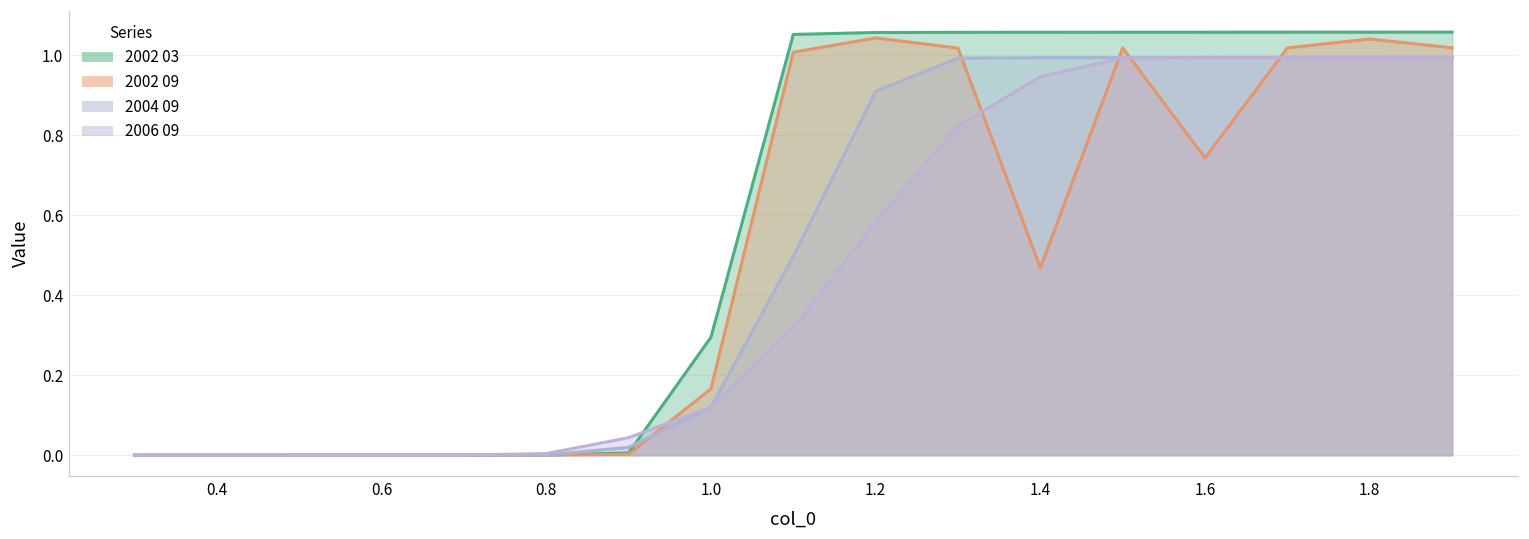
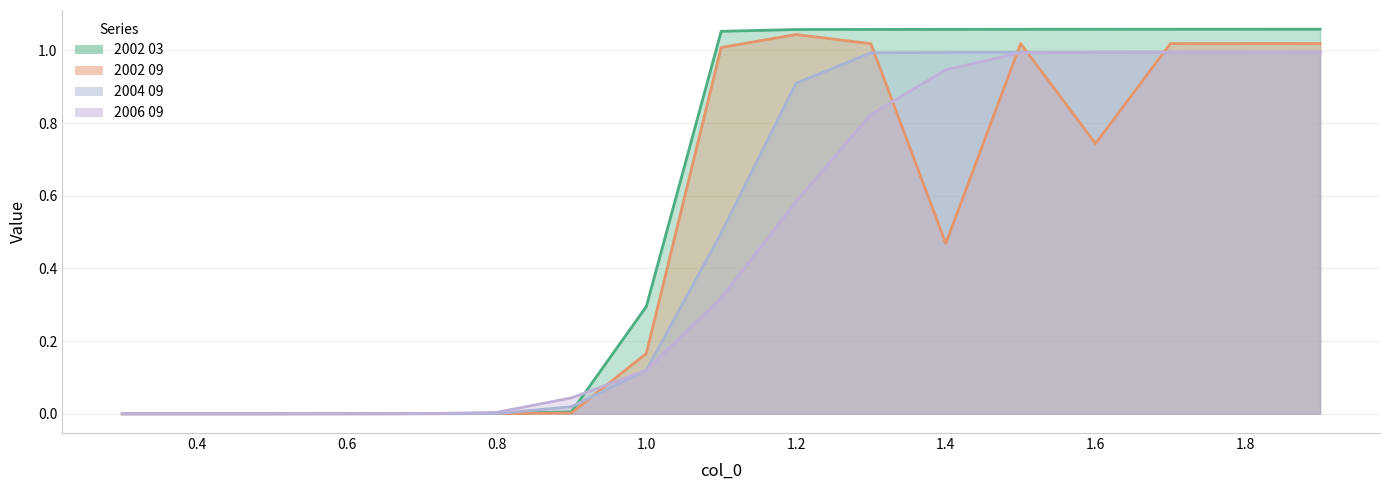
2002 09, 1.8: 1.04 -> 1.02
